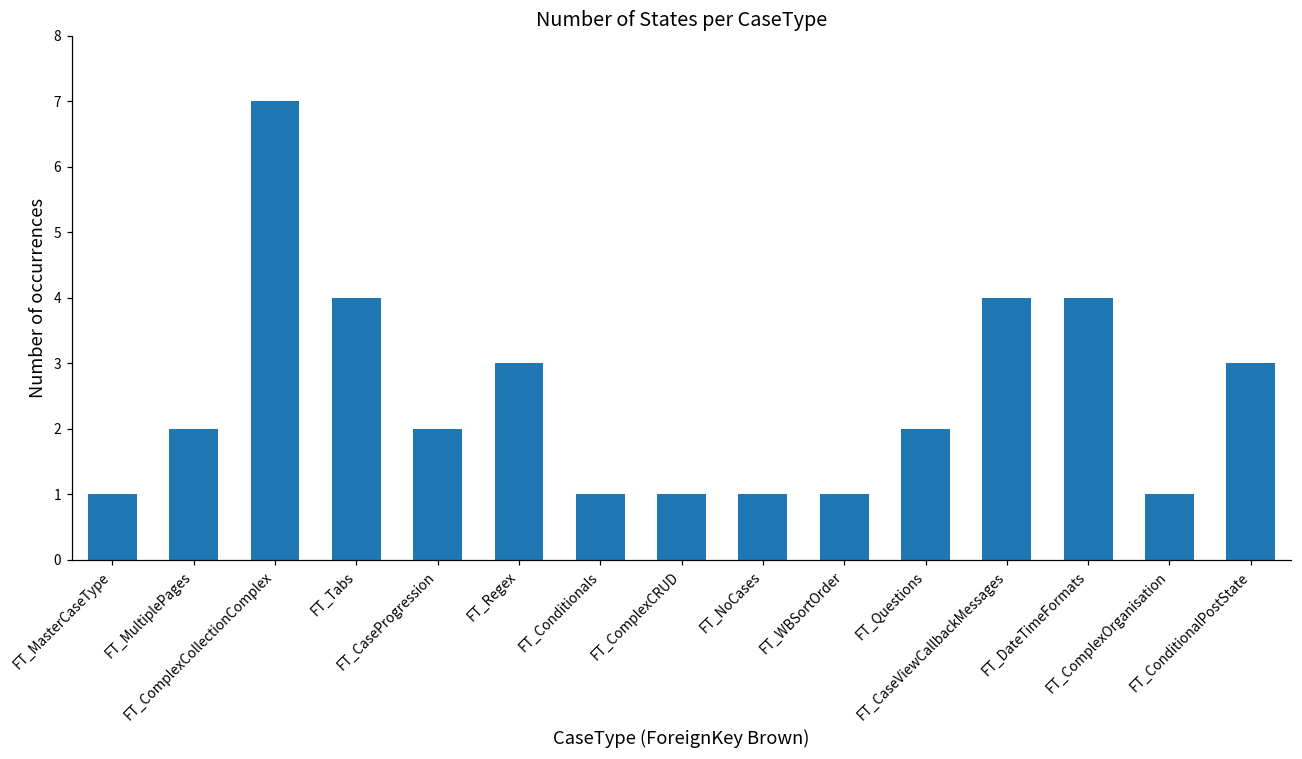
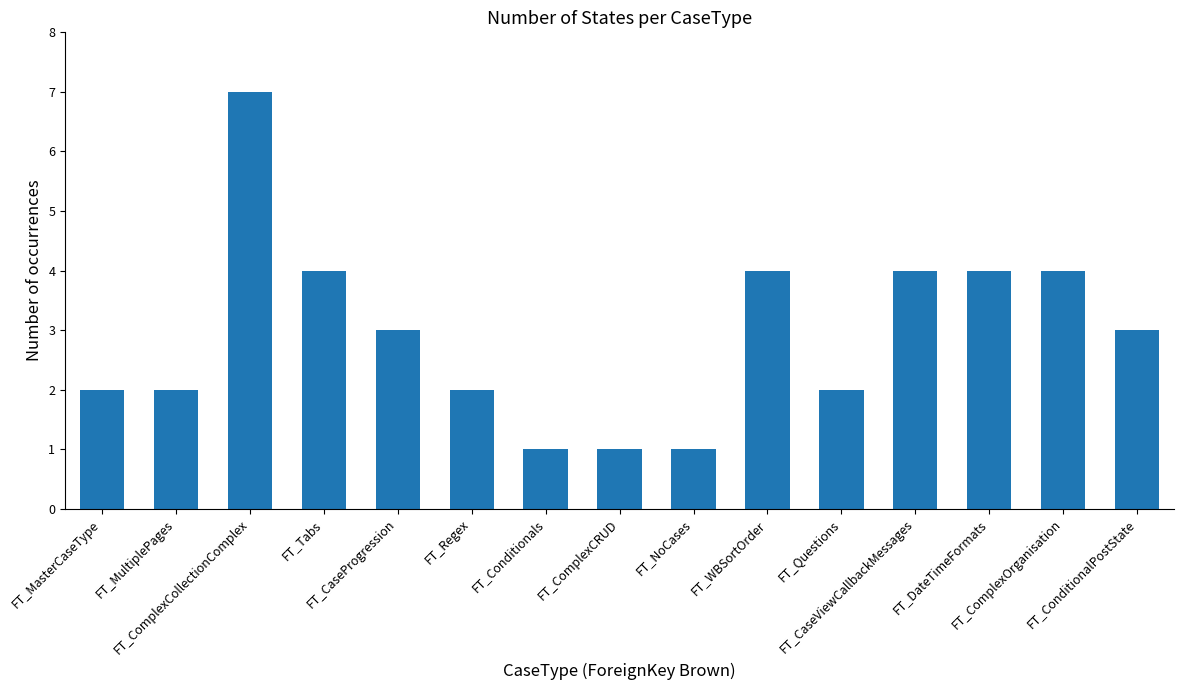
FT_MasterCaseType: 1 -> 2
FT_CaseProgression: 2 -> 3
FT_Regex: 3 -> 2
FT_WBSortOrder: 1 -> 4
FT_ComplexOrganisation: 1 -> 4
